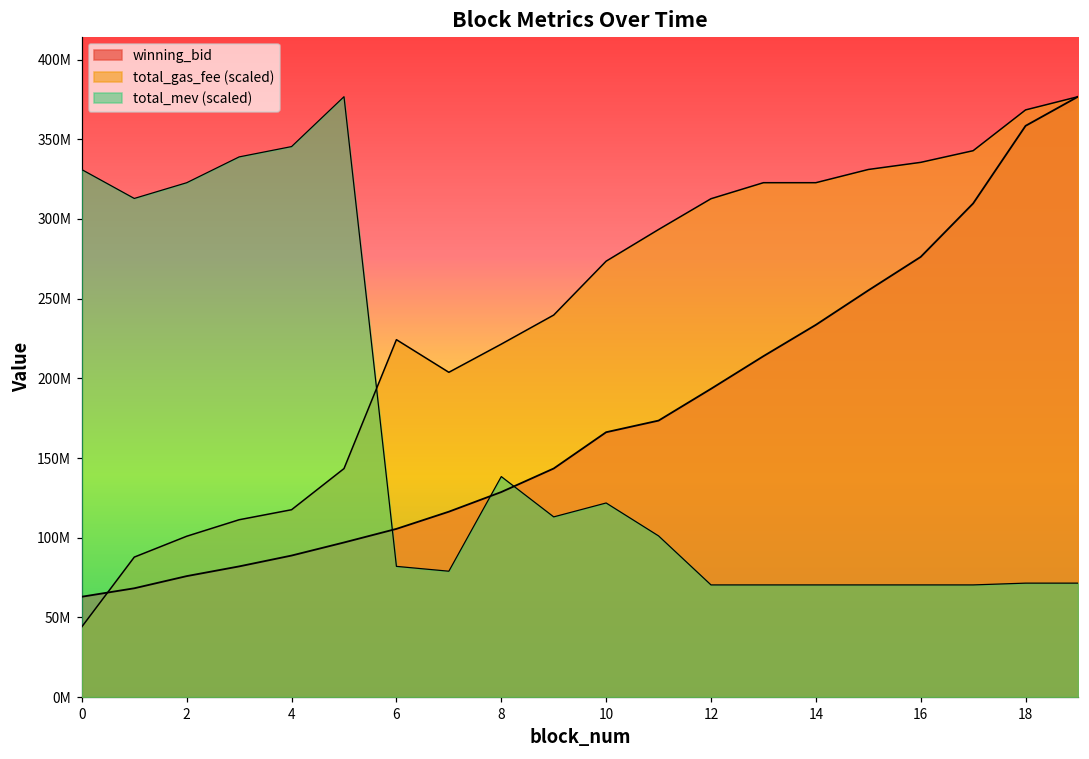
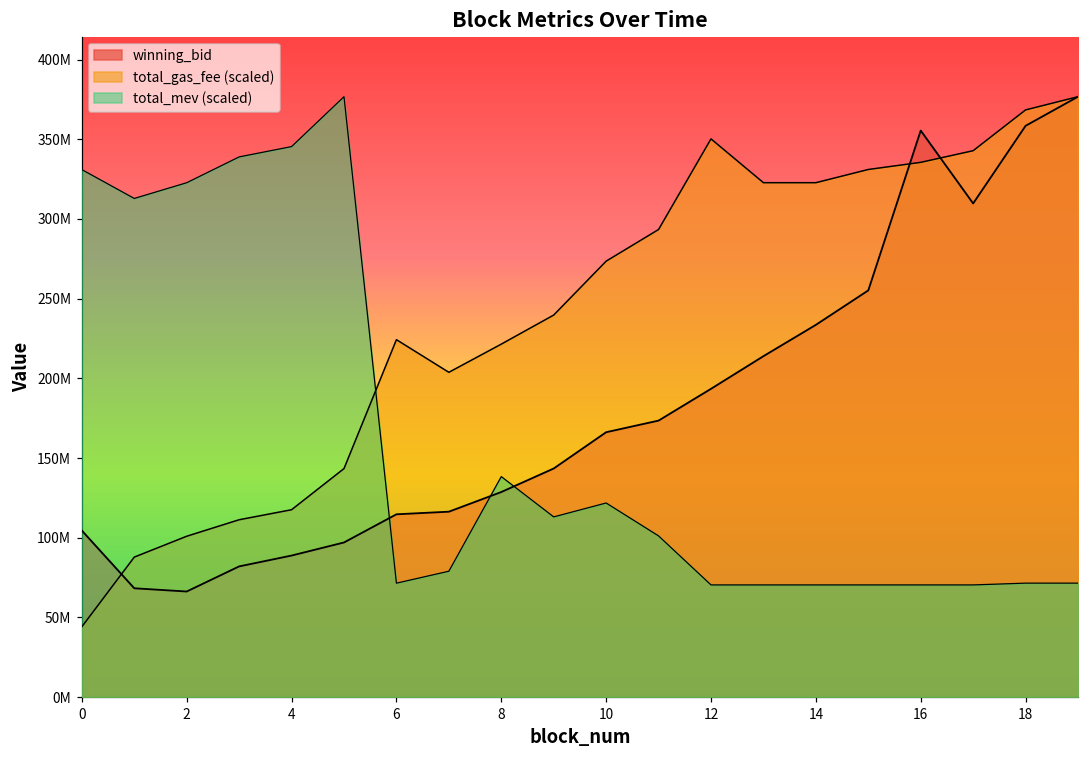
winning_bid, 0: 63000000 -> 104000000
winning_bid, 2: 76000000 -> 66000000
winning_bid, 6: 106000000 -> 115000000
total_mev (scaled), 6: 82000000 -> 71000000
total_gas_fee (scaled), 12: 313000000 -> 350000000
winning_bid, 16: 276000000 -> 355000000
